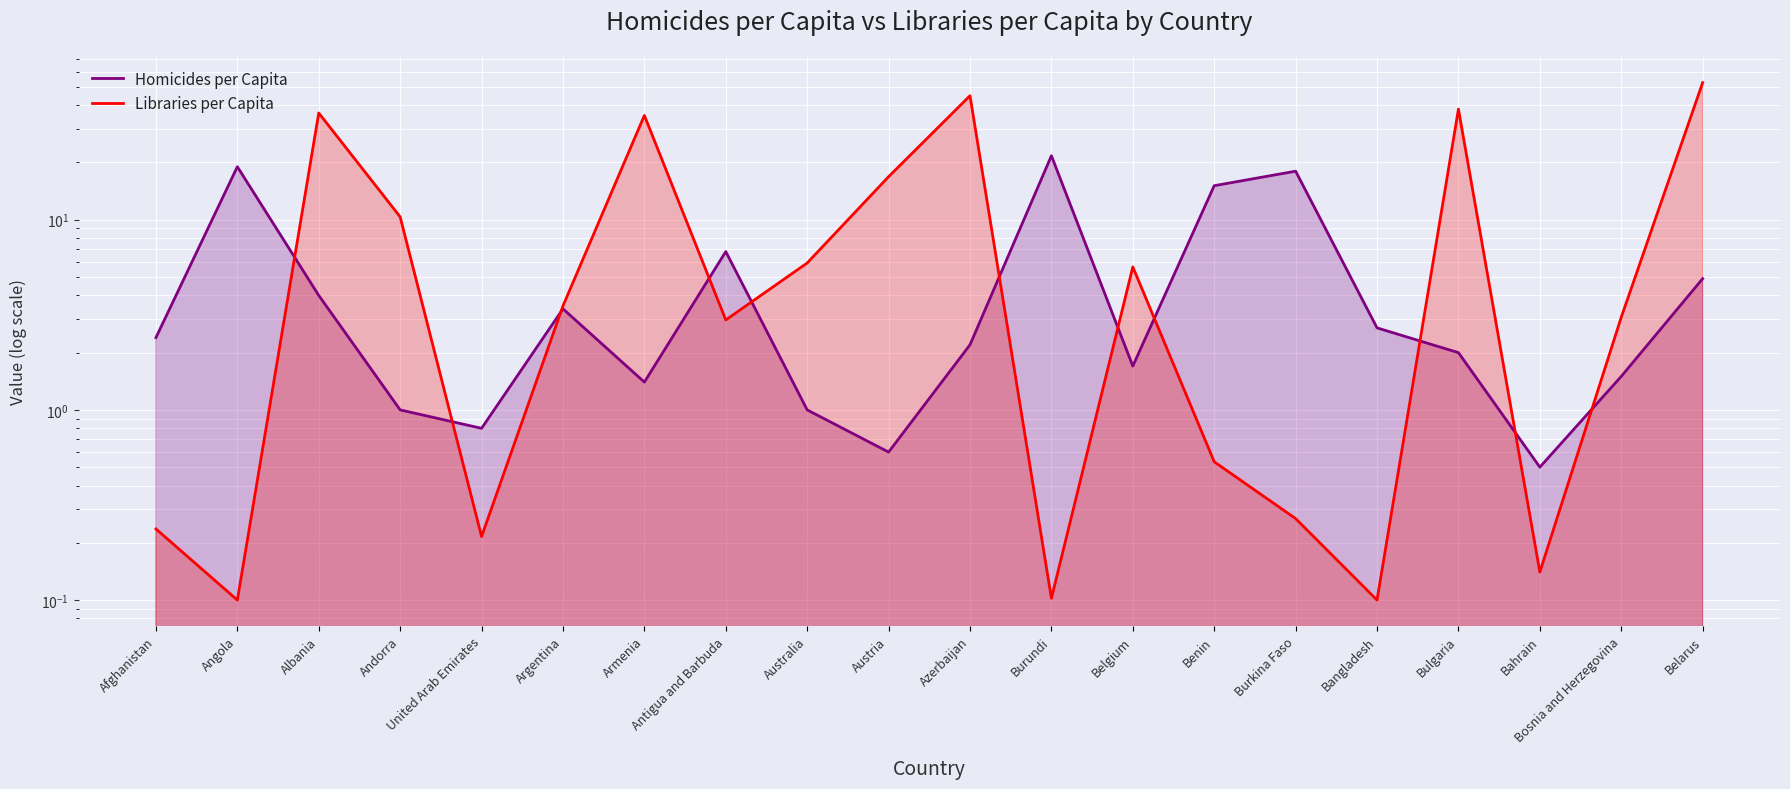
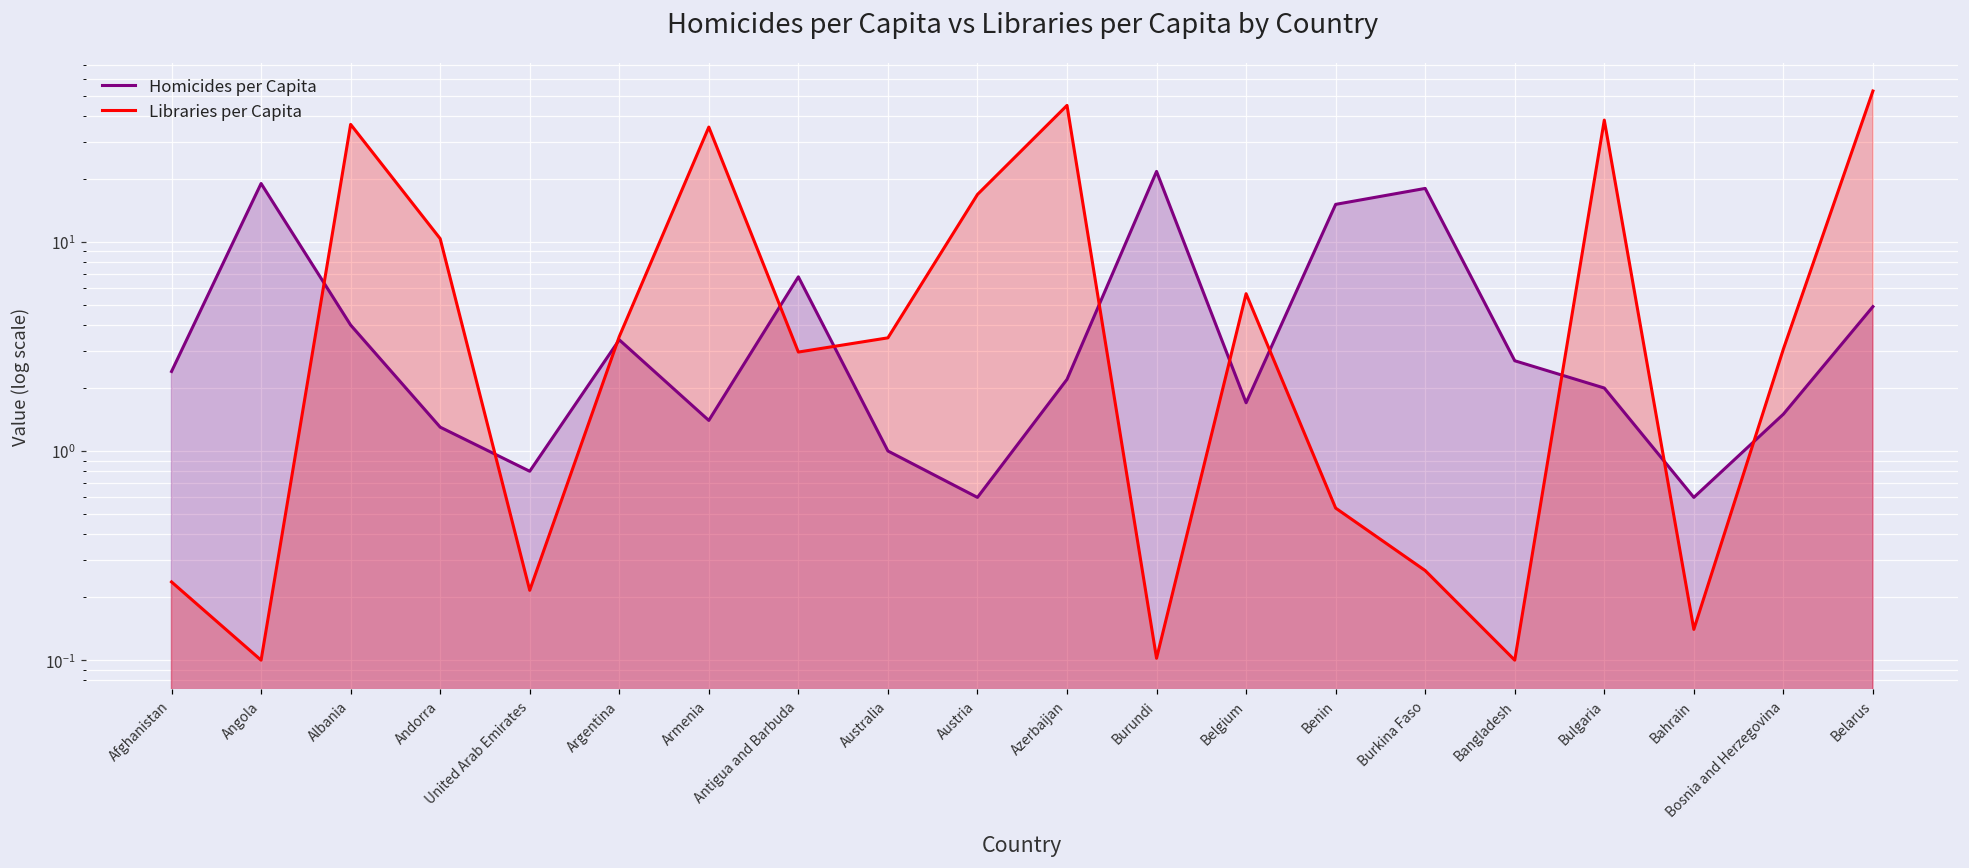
Homicides per Capita, Andorra: 1.0 -> 1.3
Libraries per Capita, Australia: 5.9 -> 3.5
Homicides per Capita, Bahrain: 0.5 -> 0.6
